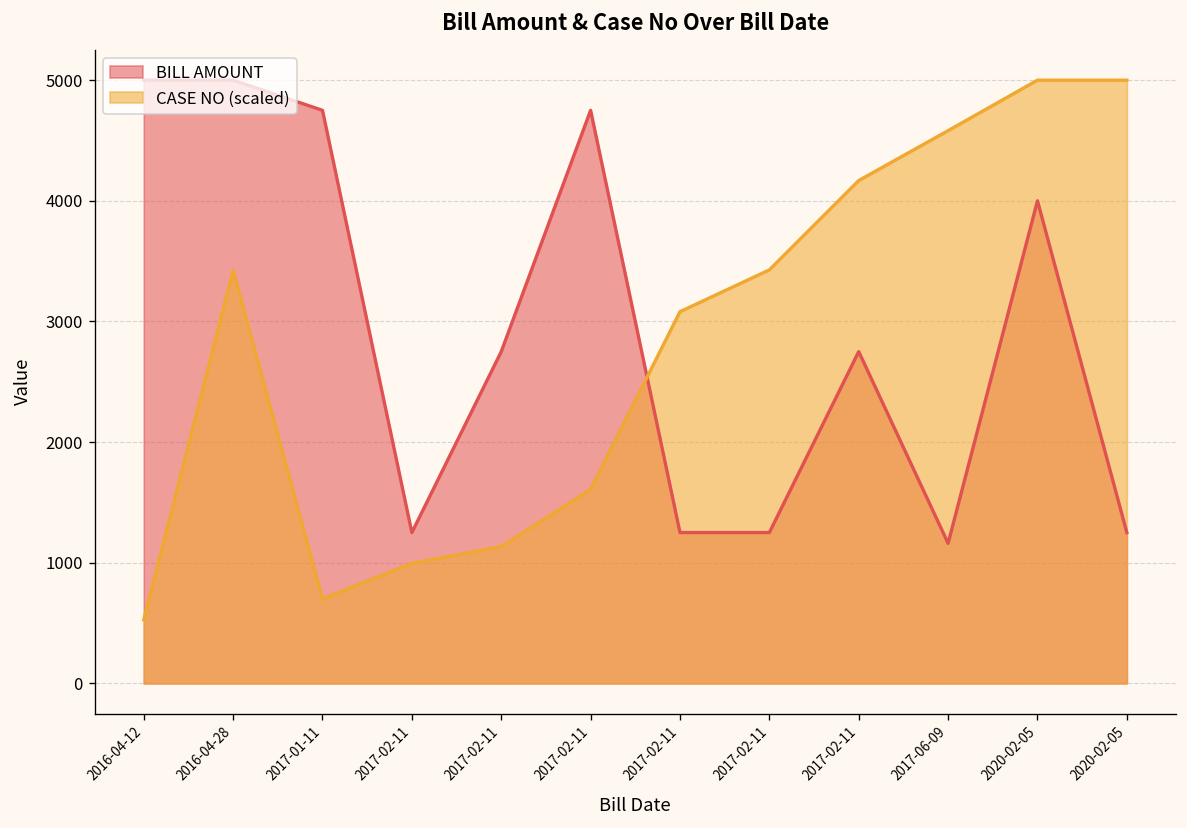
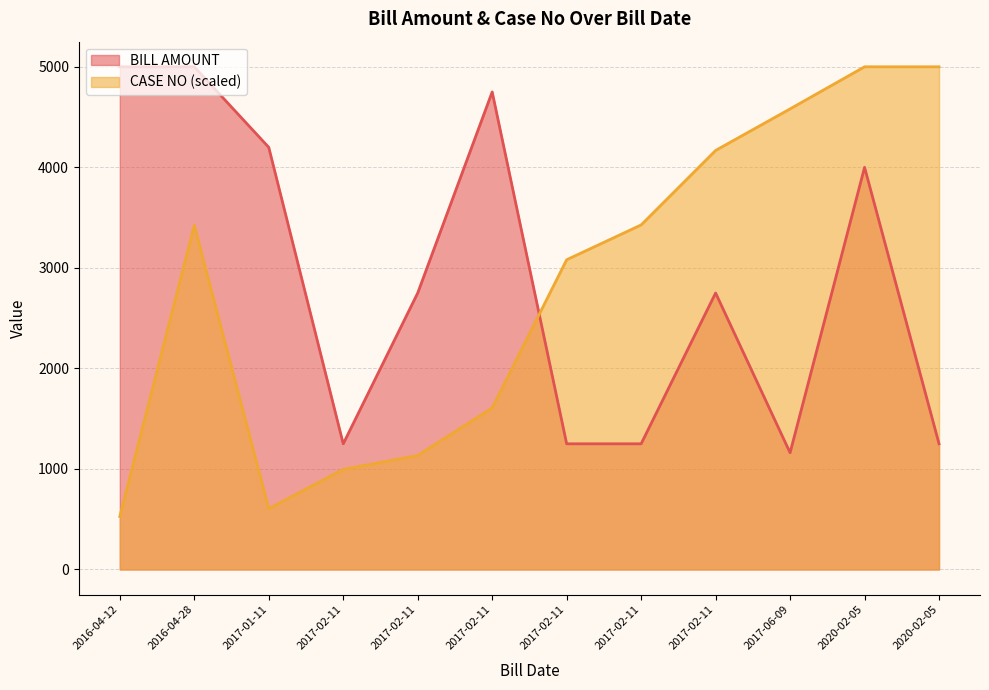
BILL AMOUNT, 2017-01-11: 4750 -> 4200
CASE NO (scaled), 2017-01-11: 700 -> 600
